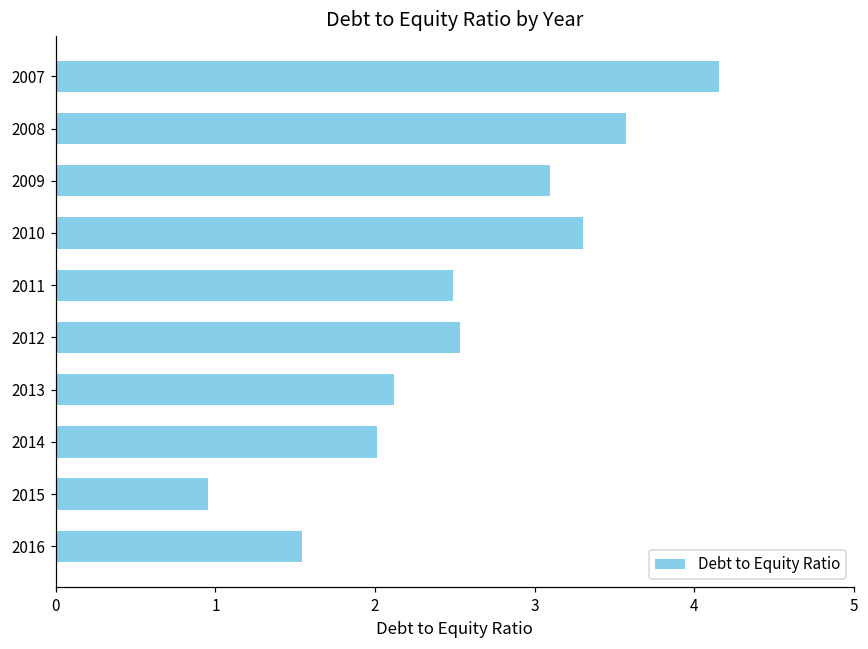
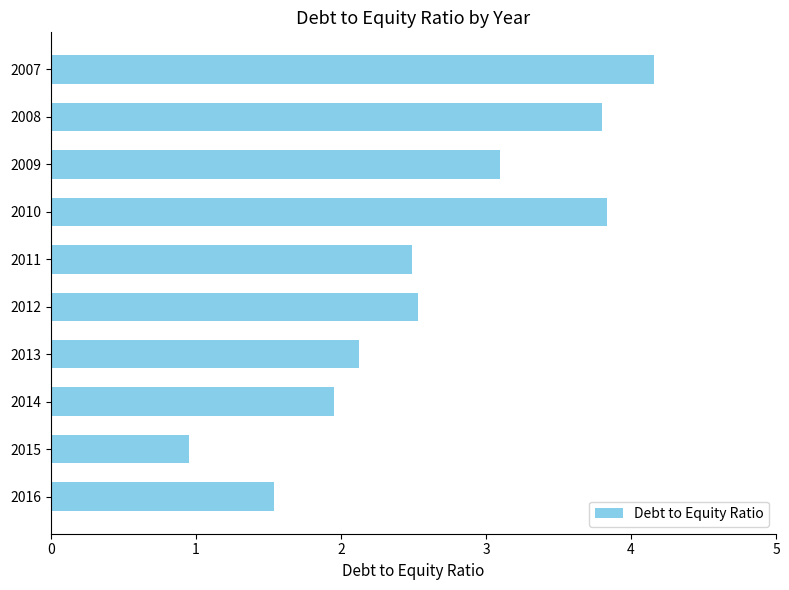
2008: 3.57 -> 3.80
2010: 3.30 -> 3.84
2014: 2.01 -> 1.95
